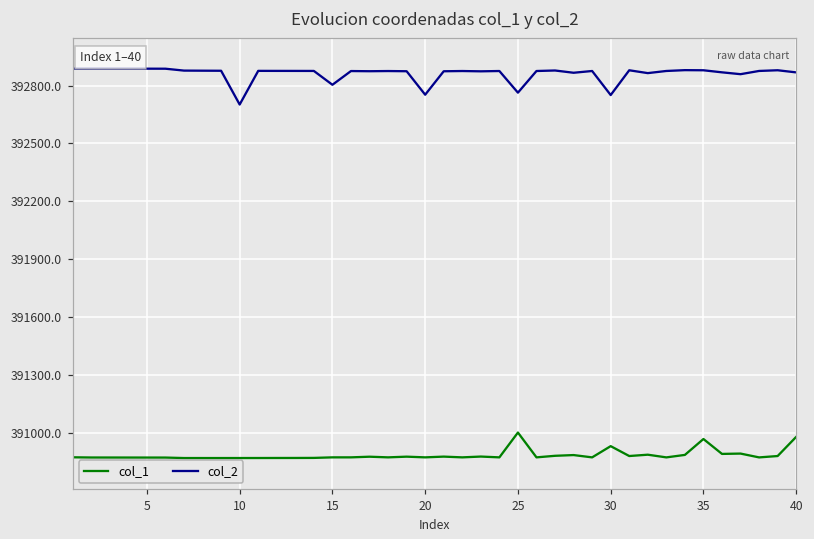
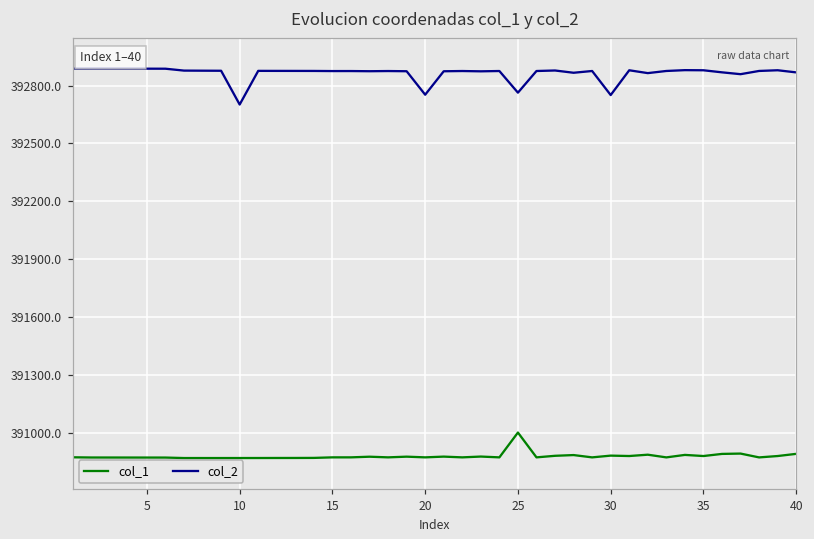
col_2, 15: 392800 -> 392880
col_1, 30: 390930 -> 390880
col_1, 35: 390970 -> 390880
col_1, 40: 390980 -> 390890
